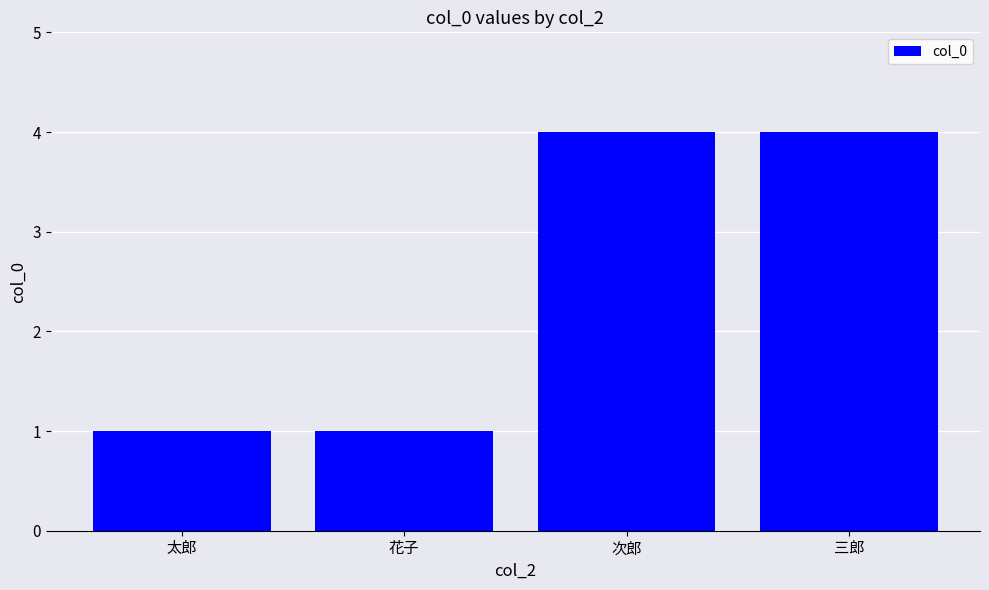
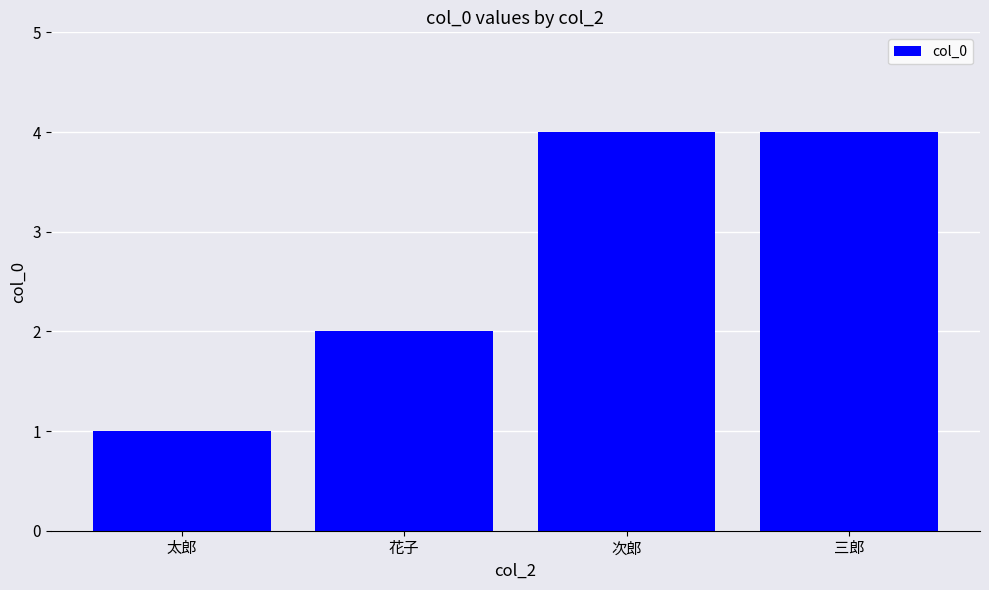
花子: 1 -> 2
